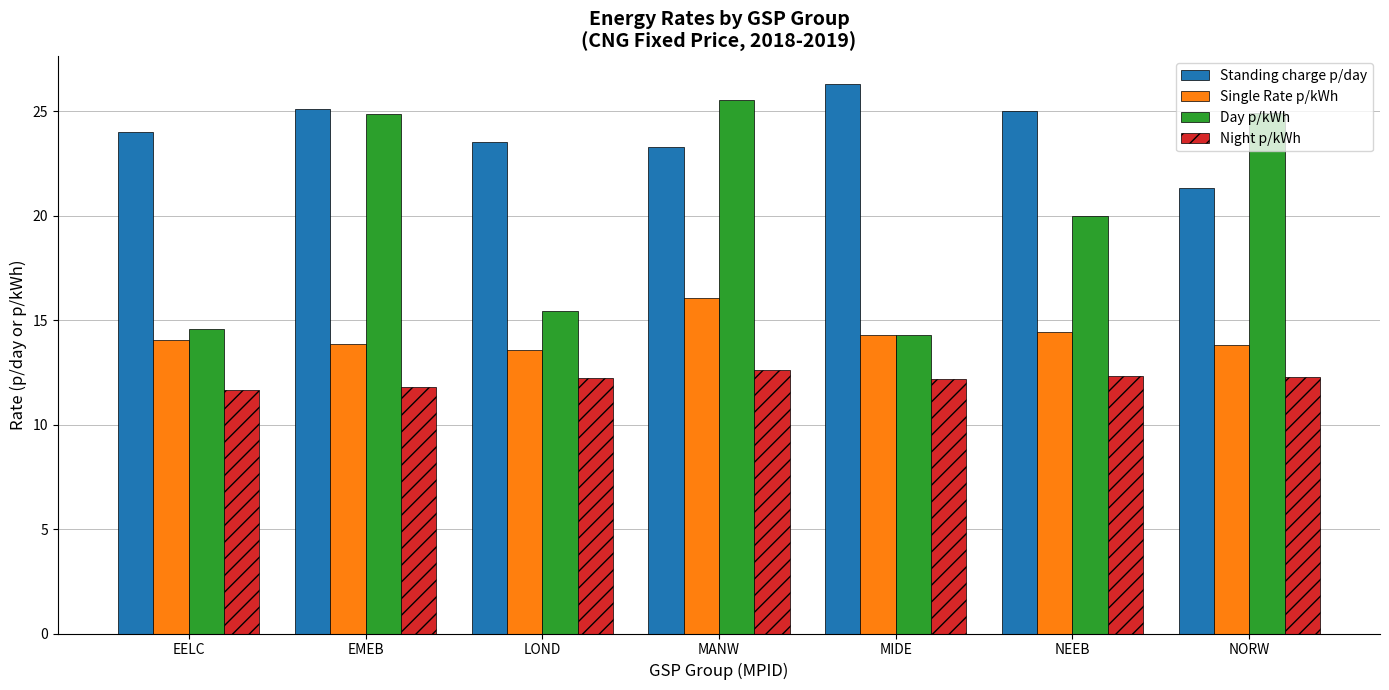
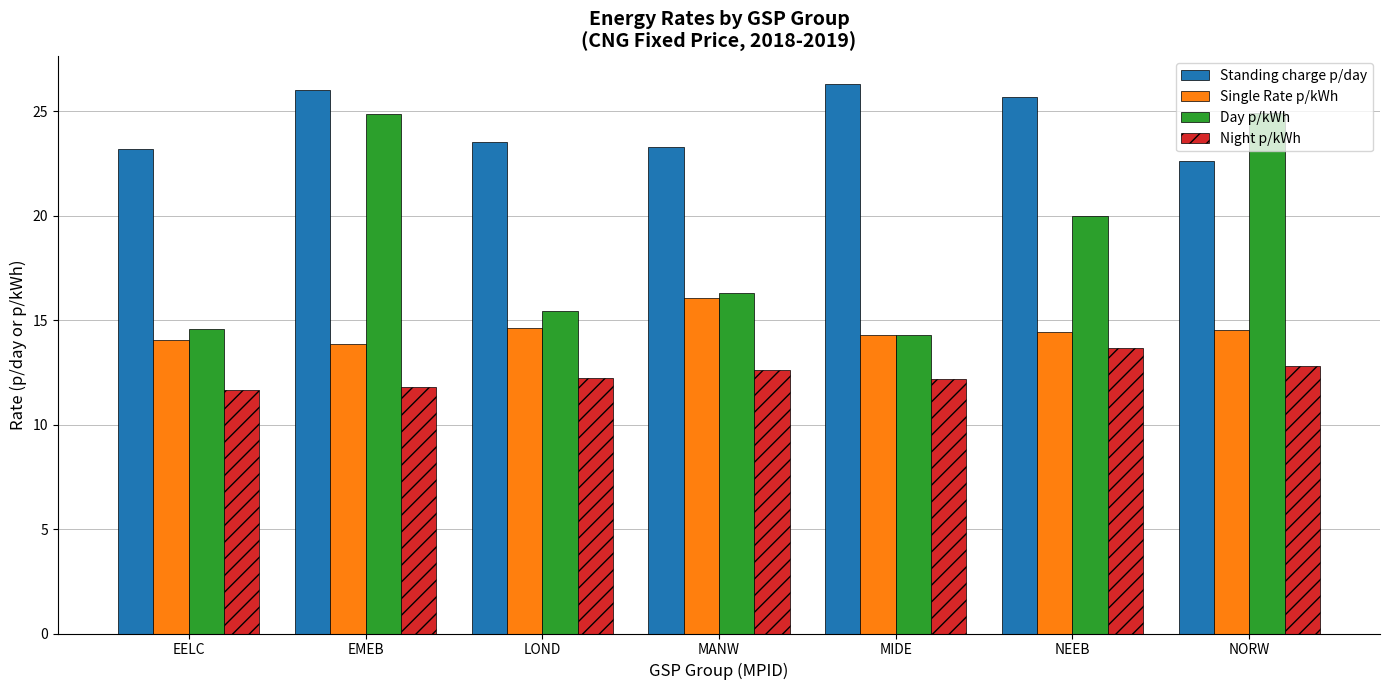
Standing charge p/day, EELC: 24.0 -> 23.2
Standing charge p/day, EMEB: 25.1 -> 26.0
Single Rate p/kWh, LOND: 13.5 -> 14.6
Day p/kWh, MANW: 25.5 -> 16.3
Standing charge p/day, NEEB: 25.0 -> 25.7
Night p/kWh, NEEB: 12.3 -> 13.6
Standing charge p/day, NORW: 21.3 -> 22.6
Single Rate p/kWh, NORW: 13.8 -> 14.5
Night p/kWh, NORW: 12.3 -> 12.8
